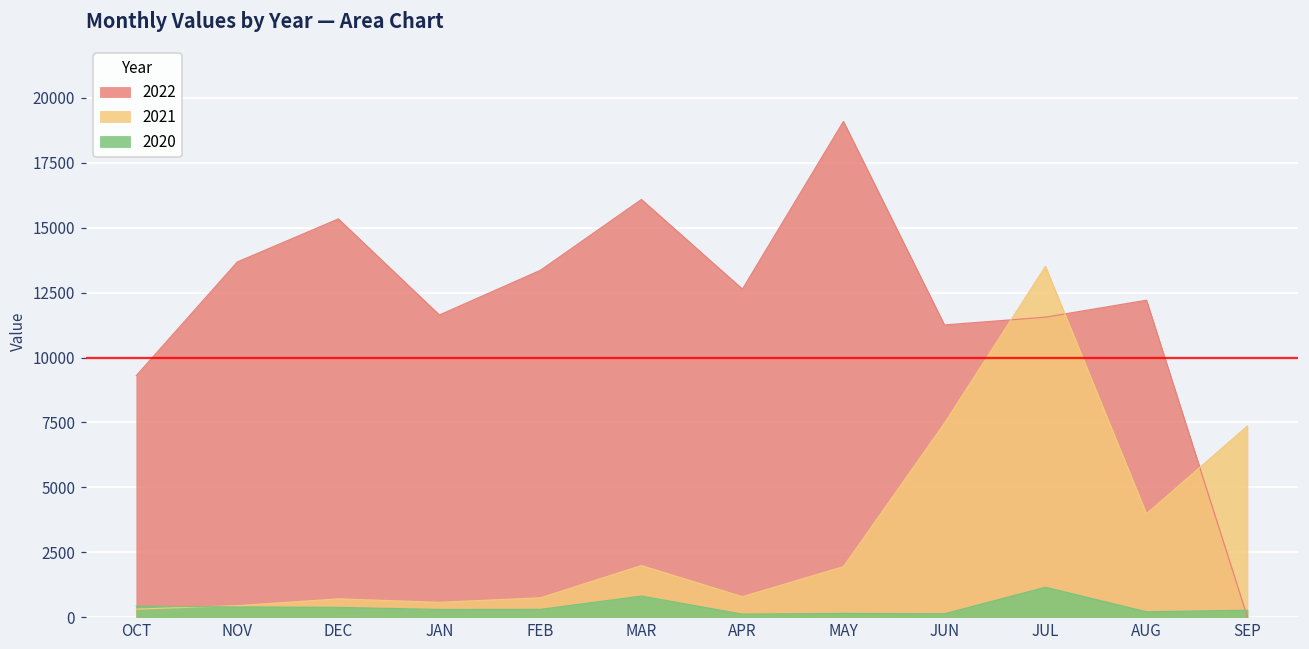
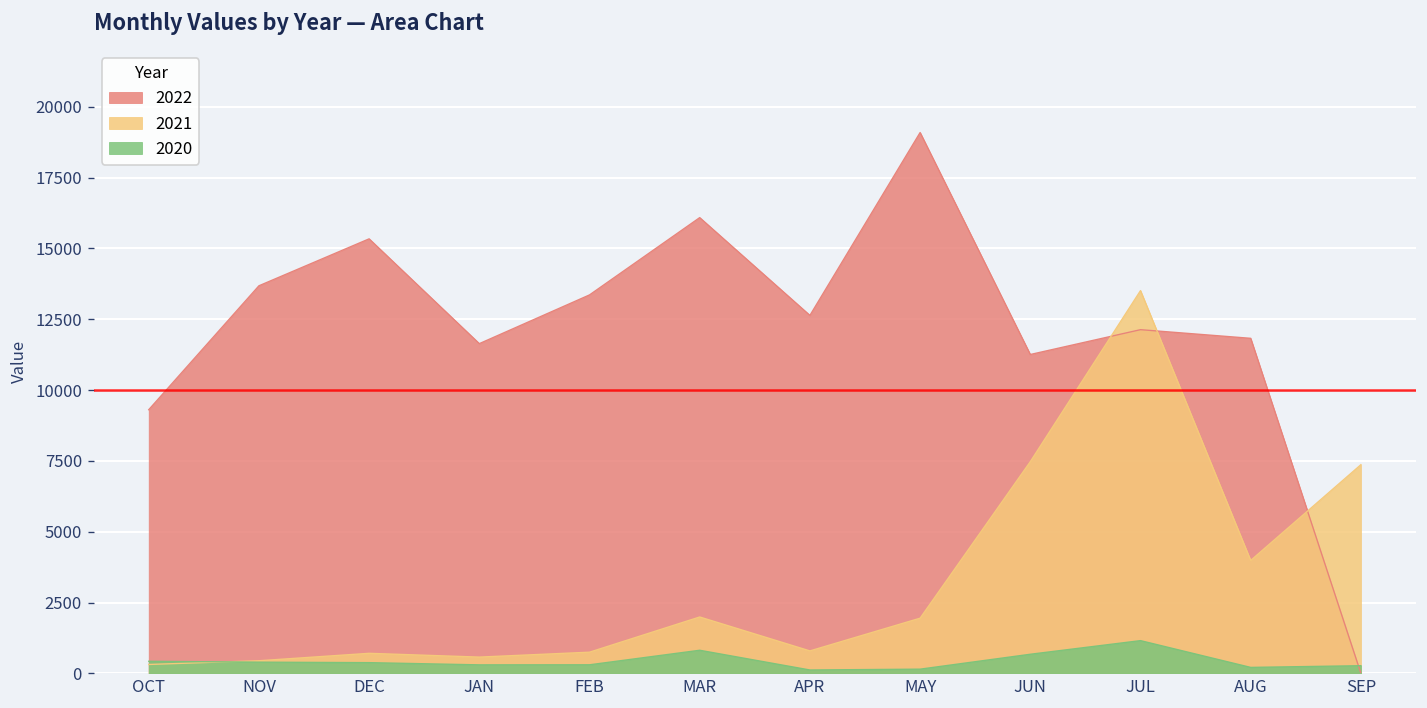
2020, JUN: 100 -> 700
2022, JUL: 11600 -> 12100
2022, AUG: 12200 -> 11800
